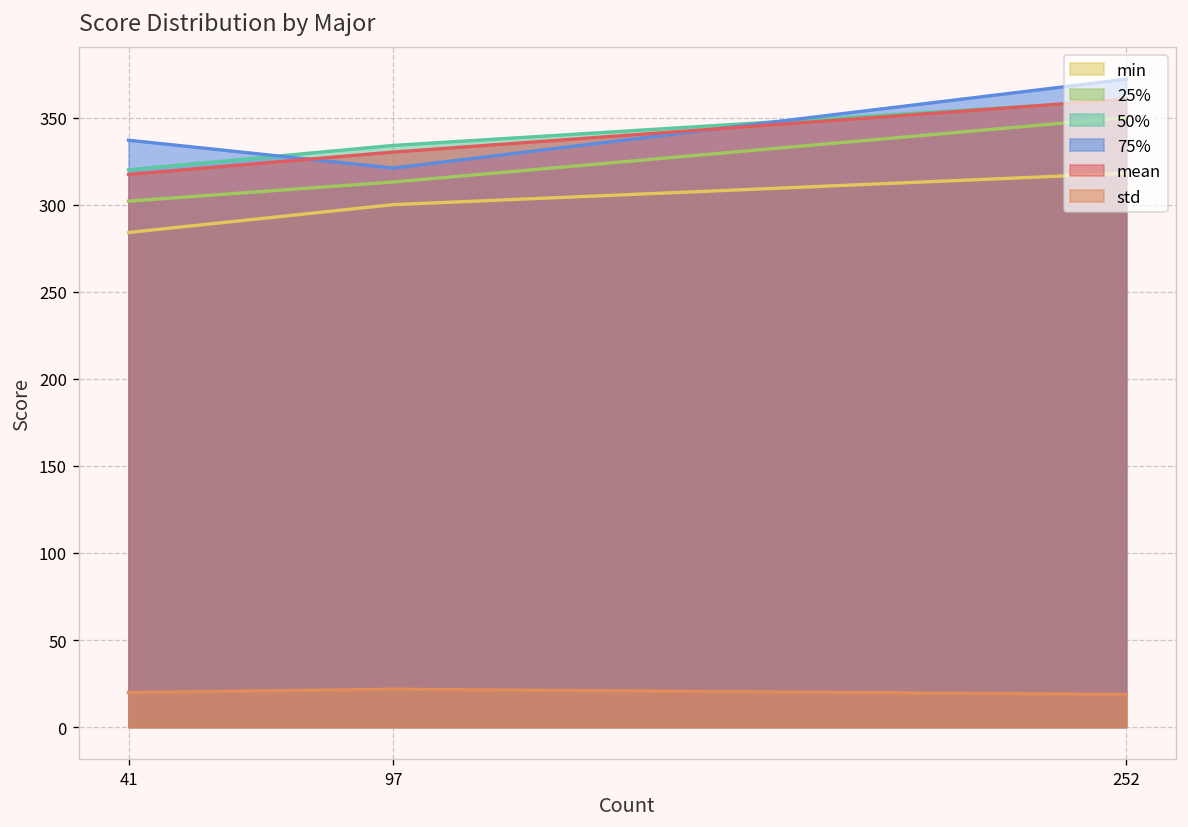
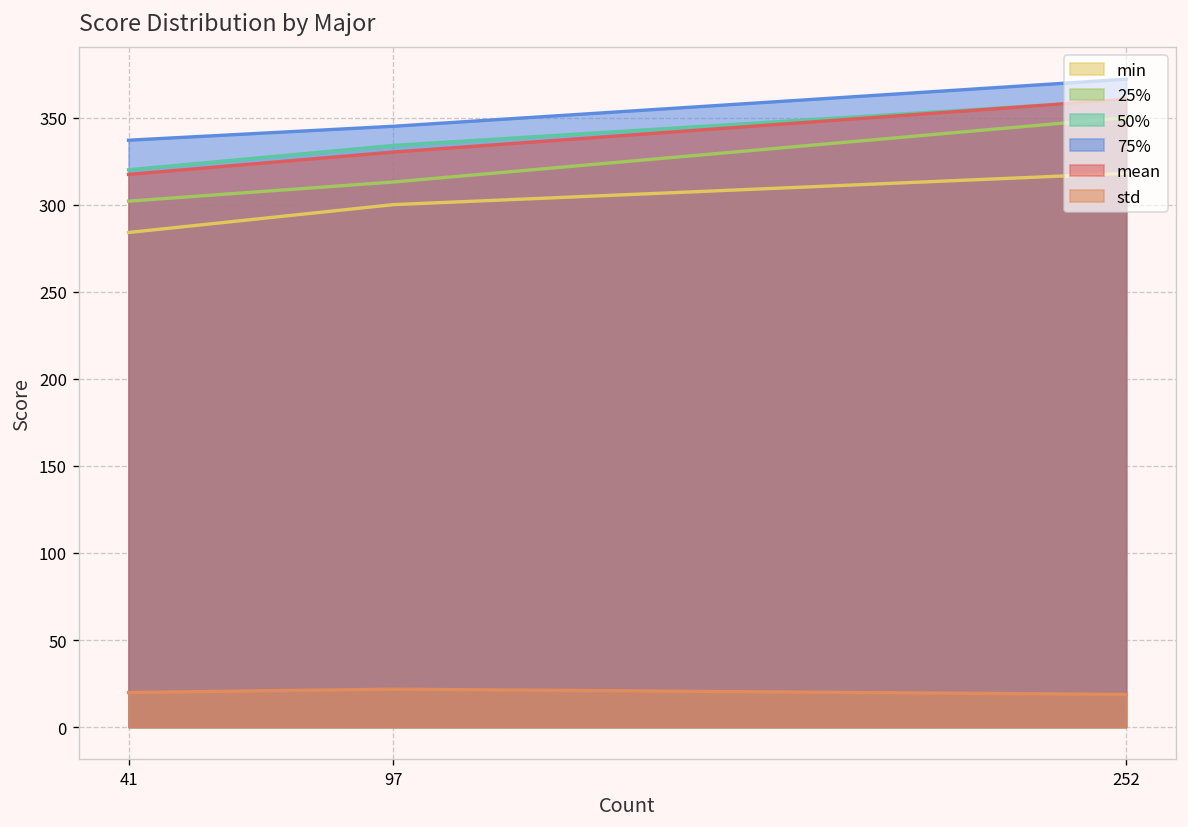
75%, 97: 321 -> 345
